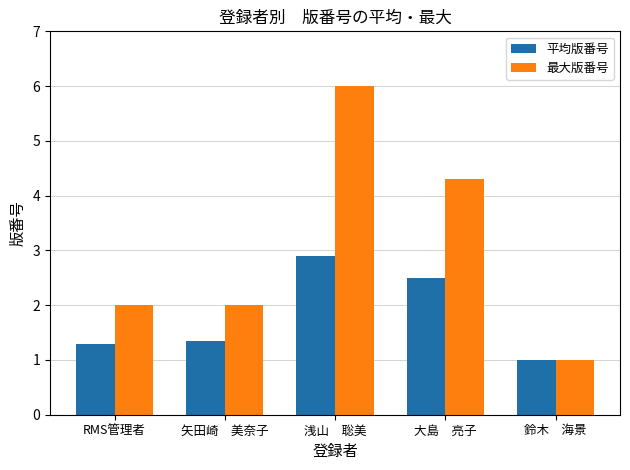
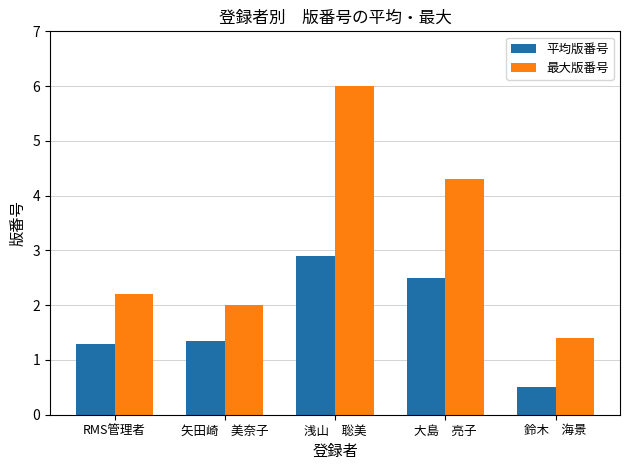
最大版番号, RMS管理者: 2.0 -> 2.2
平均版番号, 鈴木 海景: 1.0 -> 0.5
最大版番号, 鈴木 海景: 1.0 -> 1.4
